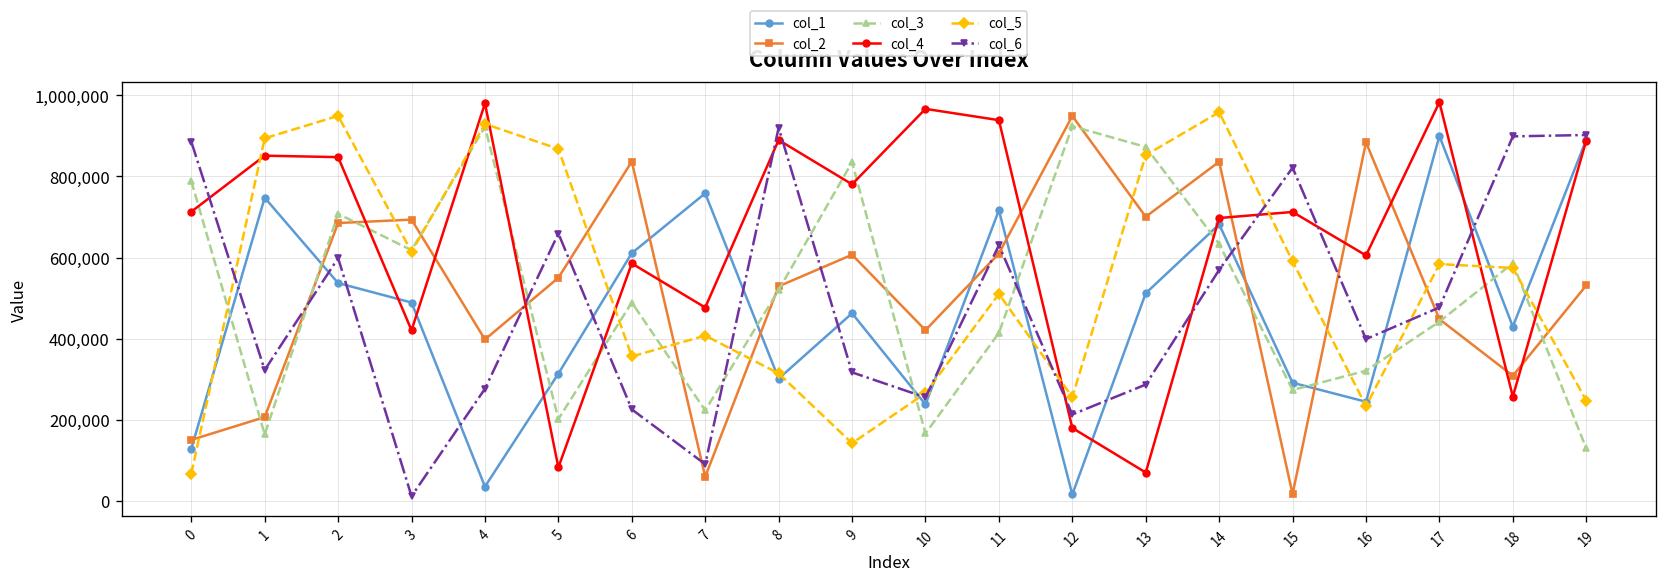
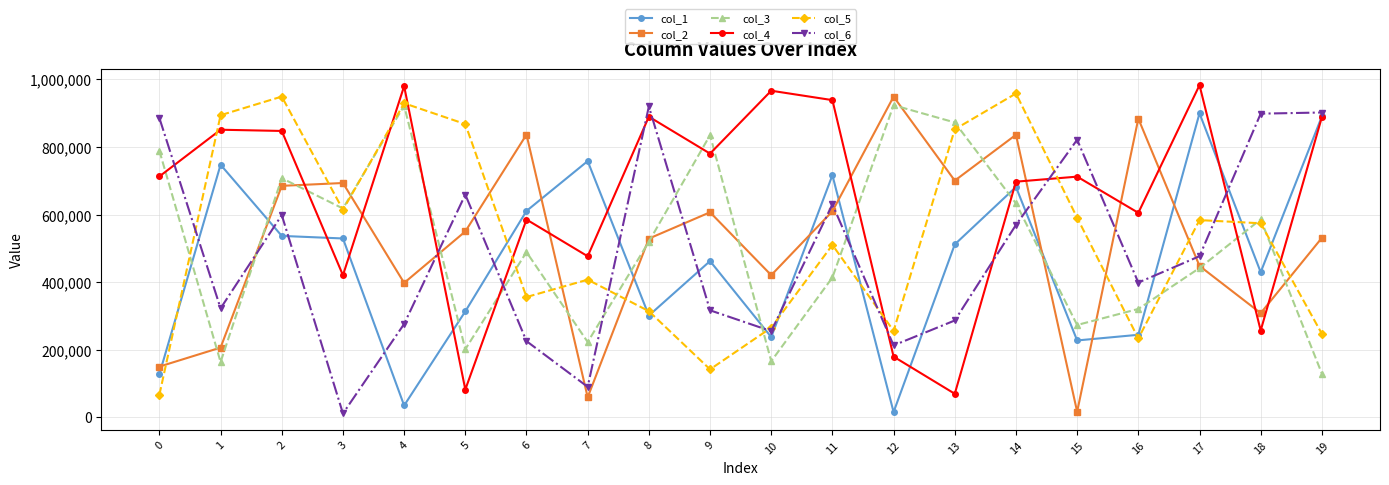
col_1, 3: 490,000 -> 530,000
col_1, 15: 290,000 -> 230,000
